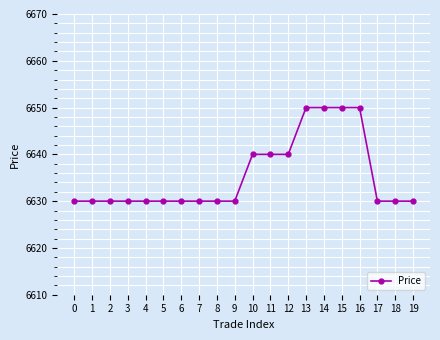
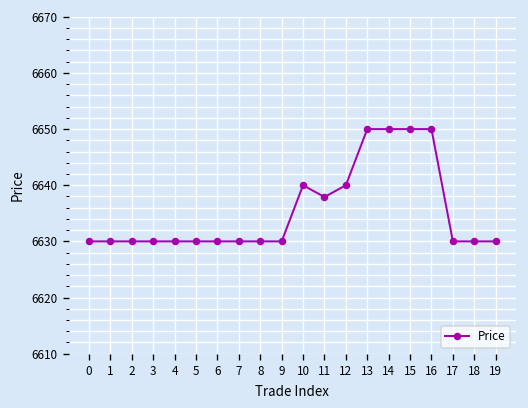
11: 6640 -> 6638
